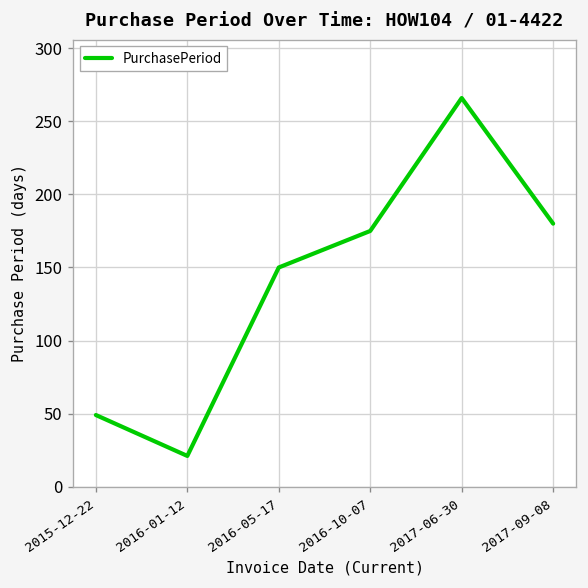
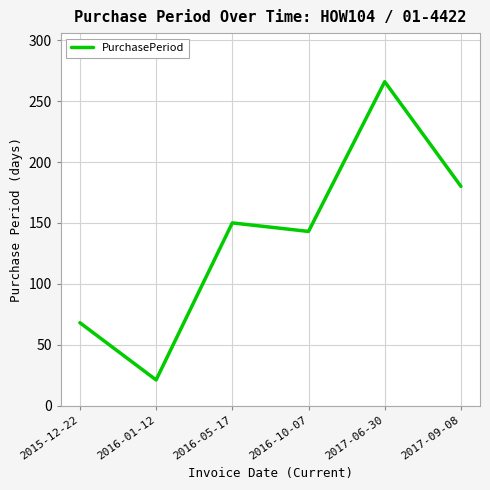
2015-12-22: 49 -> 68
2016-10-07: 175 -> 143
